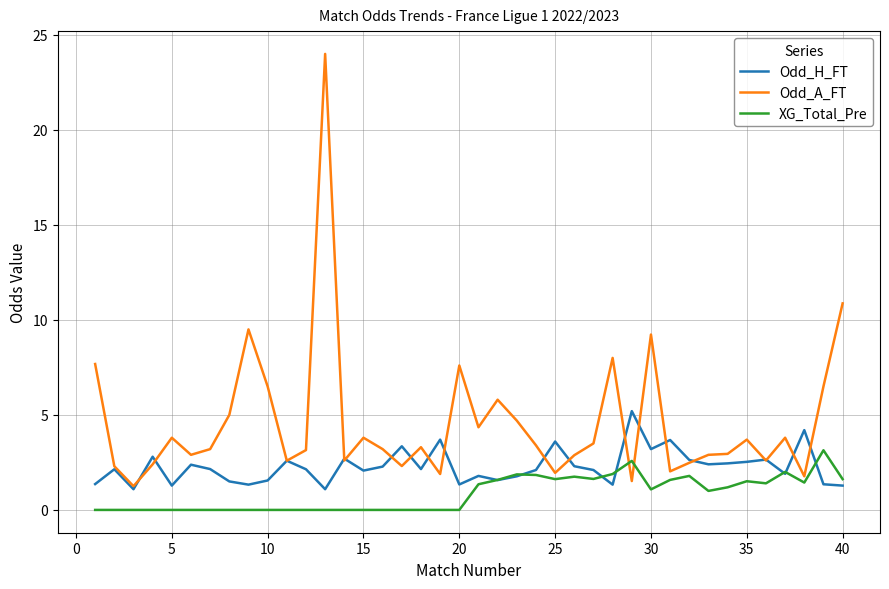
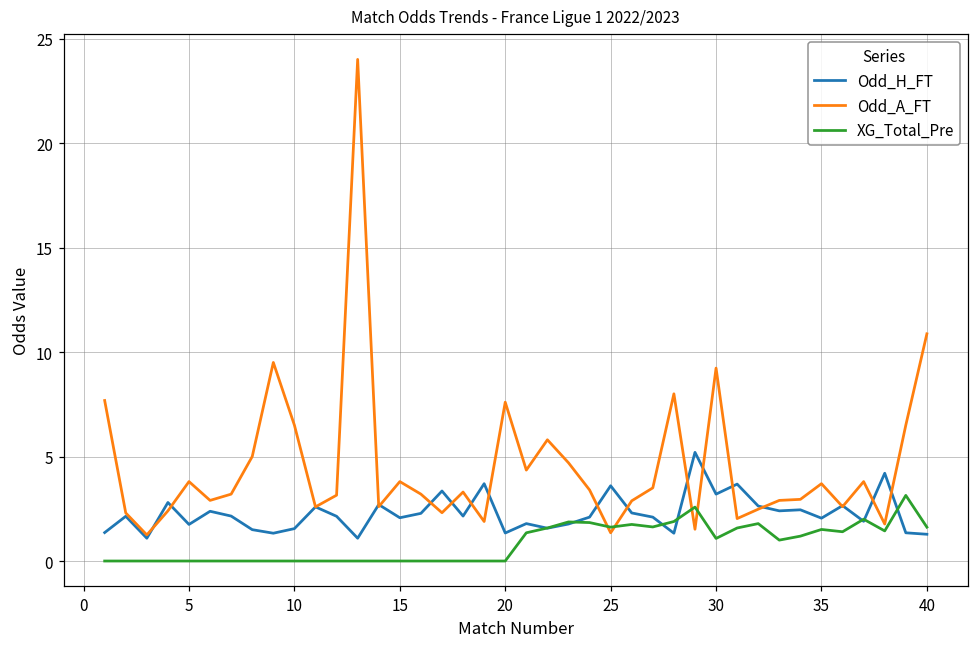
Odd_H_FT, 5: 1.3 -> 1.8
Odd_A_FT, 25: 2.0 -> 1.4
Odd_H_FT, 35: 2.5 -> 2.1
